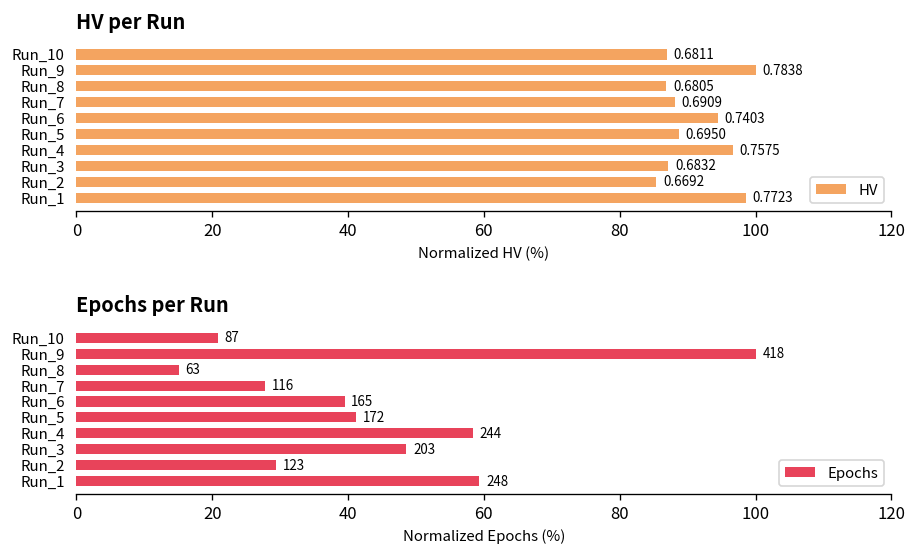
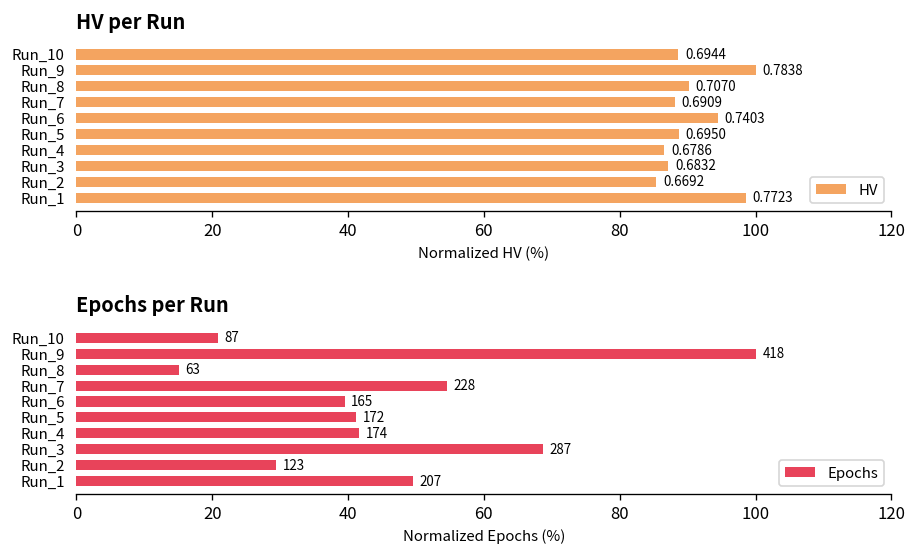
HV per Run, Run_10: 0.6811 -> 0.6944
HV per Run, Run_8: 0.6805 -> 0.7070
HV per Run, Run_4: 0.7575 -> 0.6786
Epochs per Run, Run_7: 116 -> 228
Epochs per Run, Run_4: 244 -> 174
Epochs per Run, Run_3: 203 -> 287
Epochs per Run, Run_1: 248 -> 207
